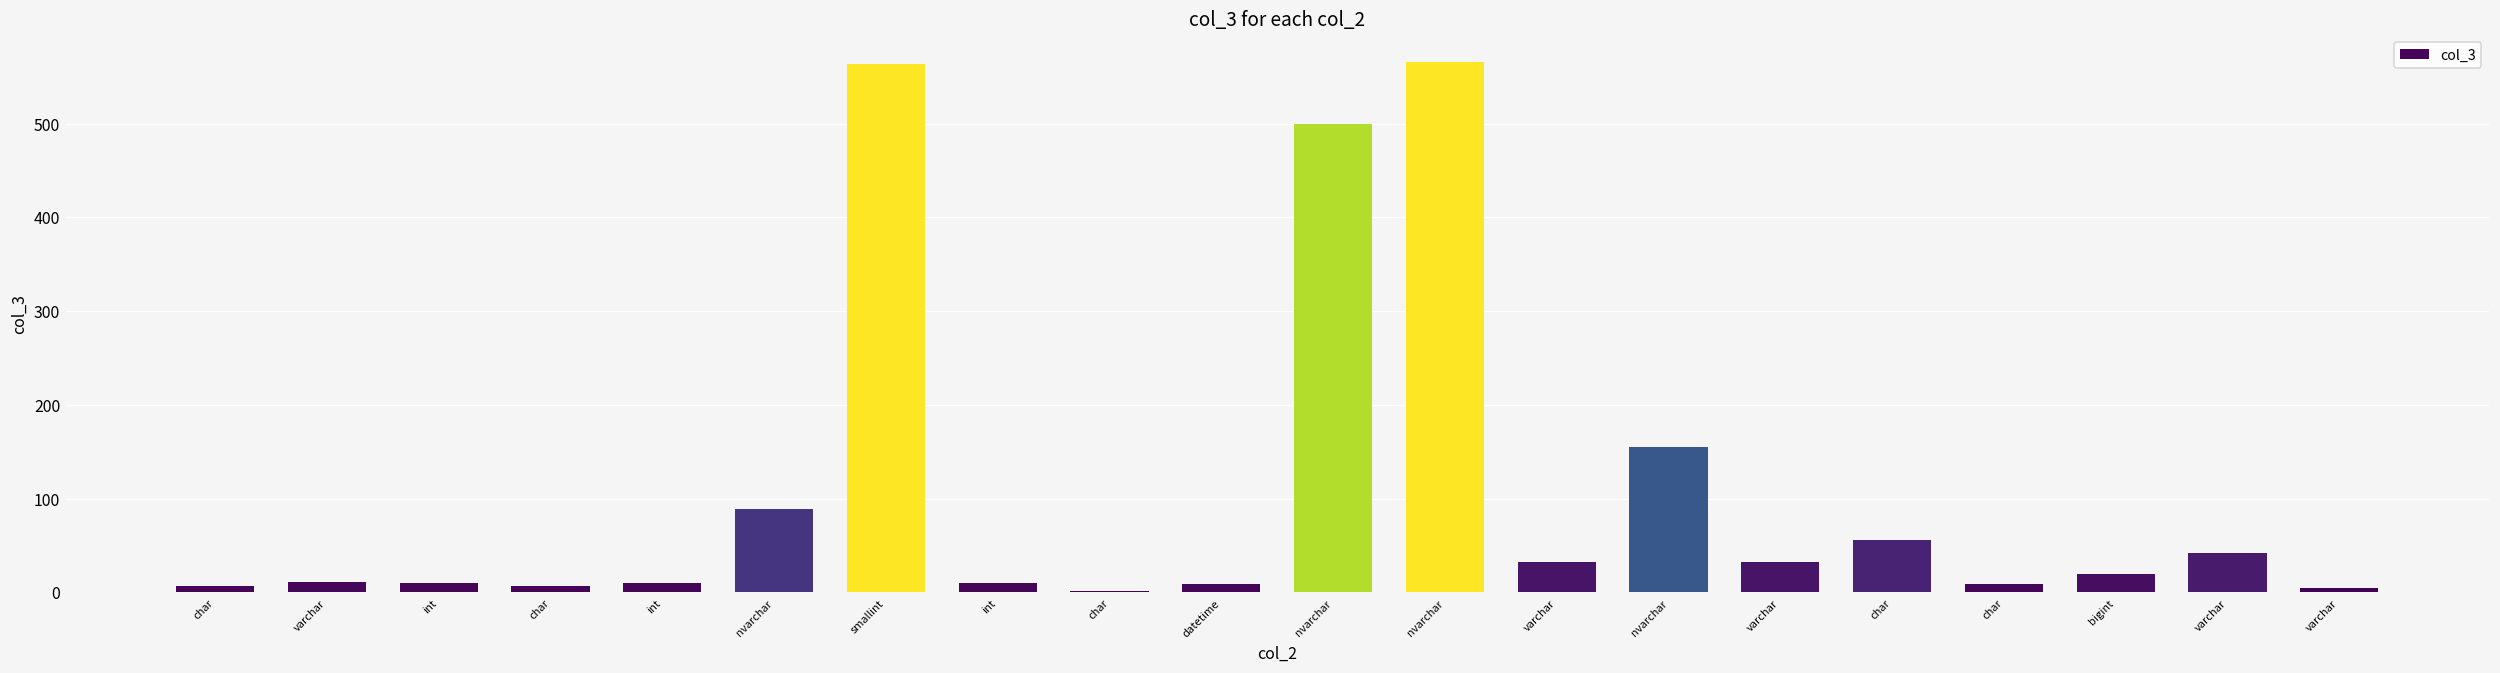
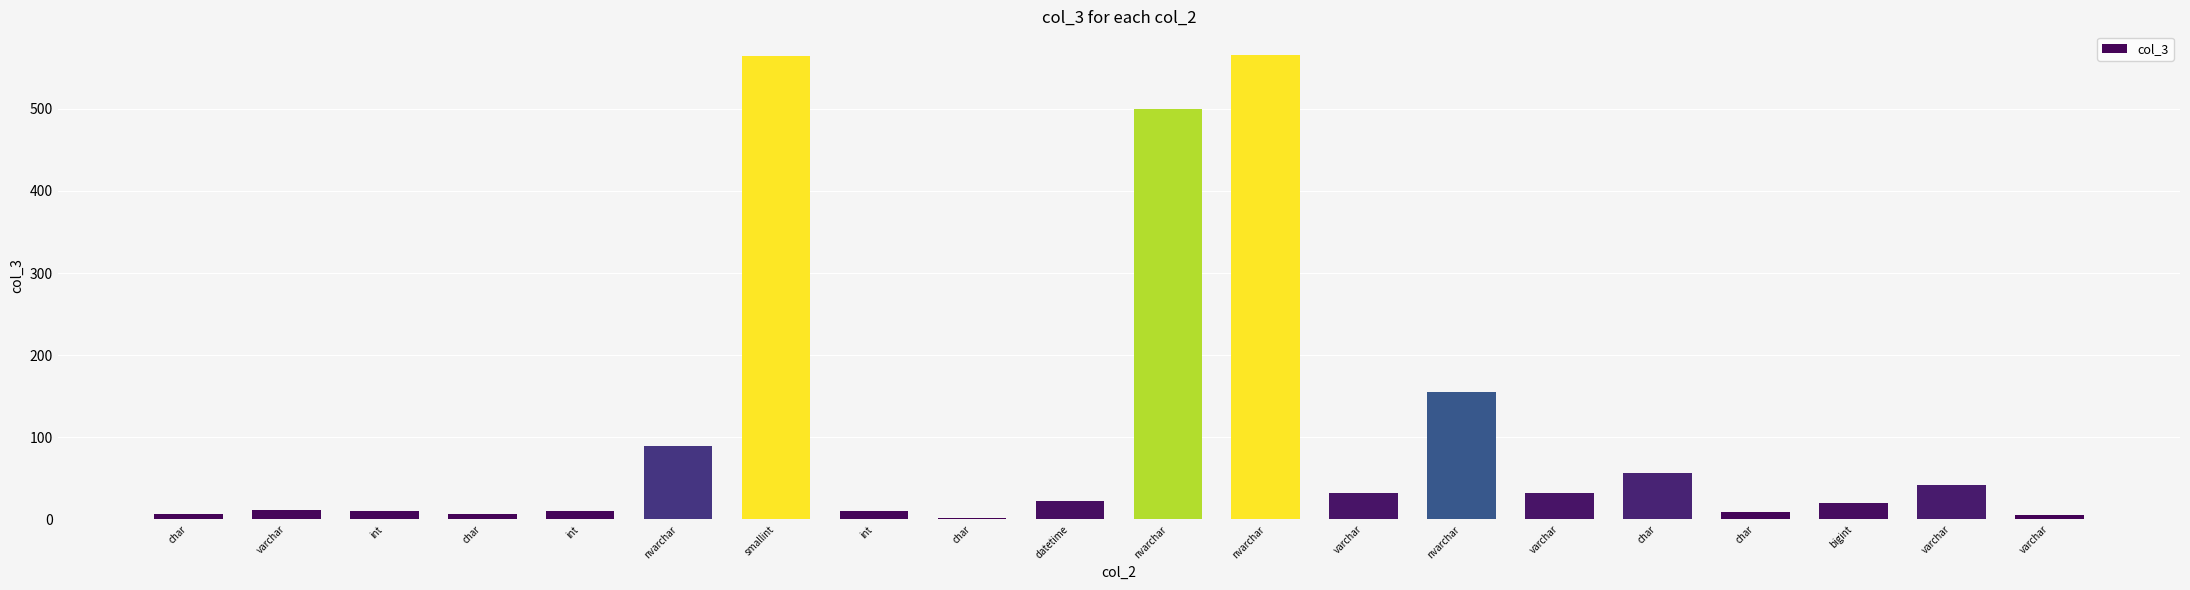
datetime: 10 -> 20
